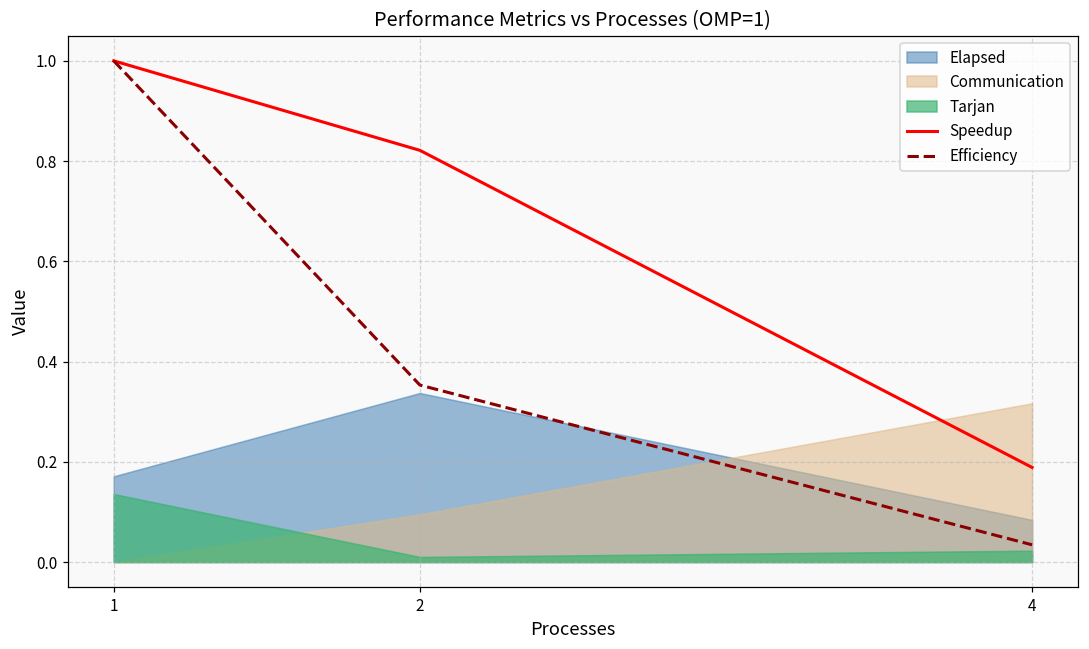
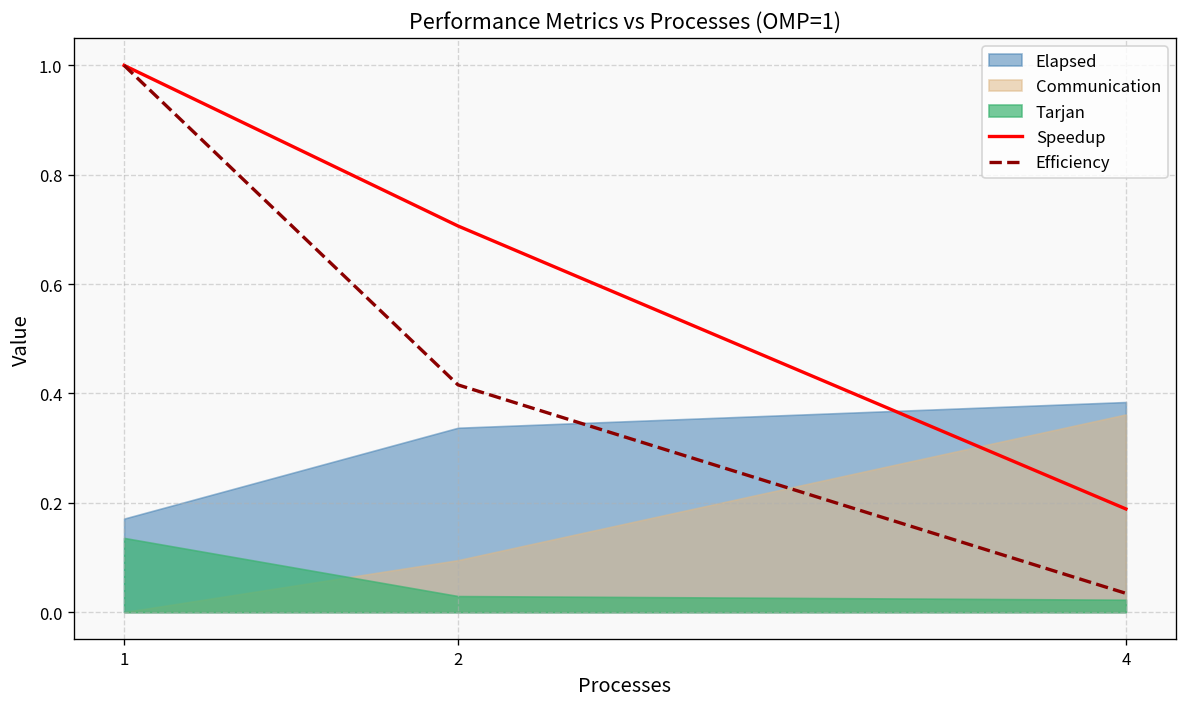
Speedup, 2: 0.82 -> 0.71
Efficiency, 2: 0.35 -> 0.42
Tarjan, 2: 0.01 -> 0.03
Elapsed, 4: 0.08 -> 0.38
Communication, 4: 0.32 -> 0.36
